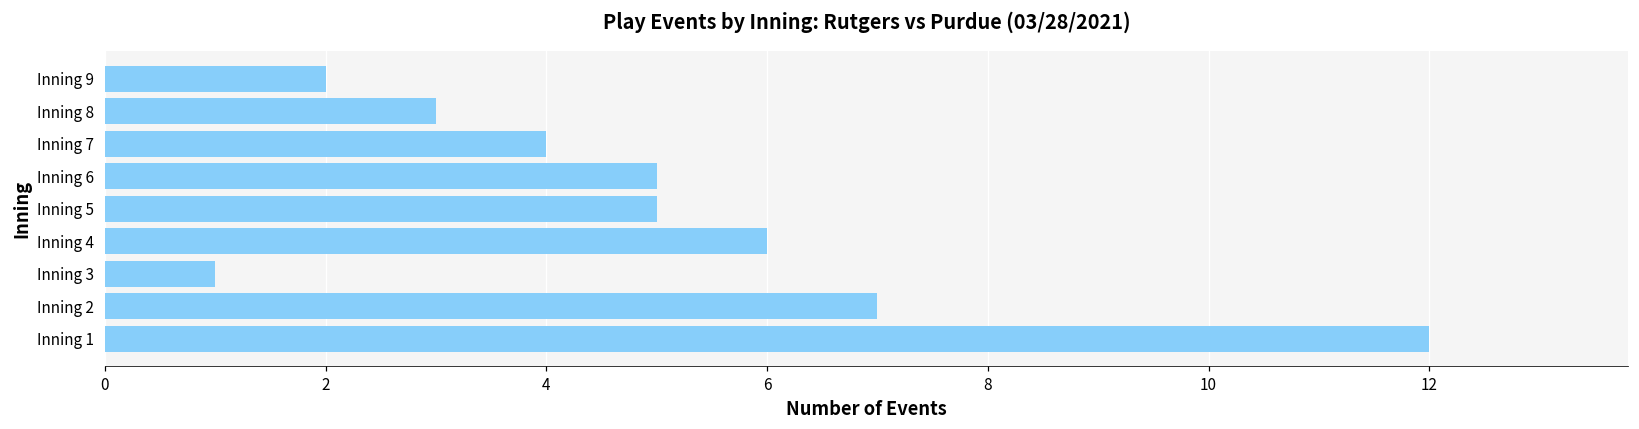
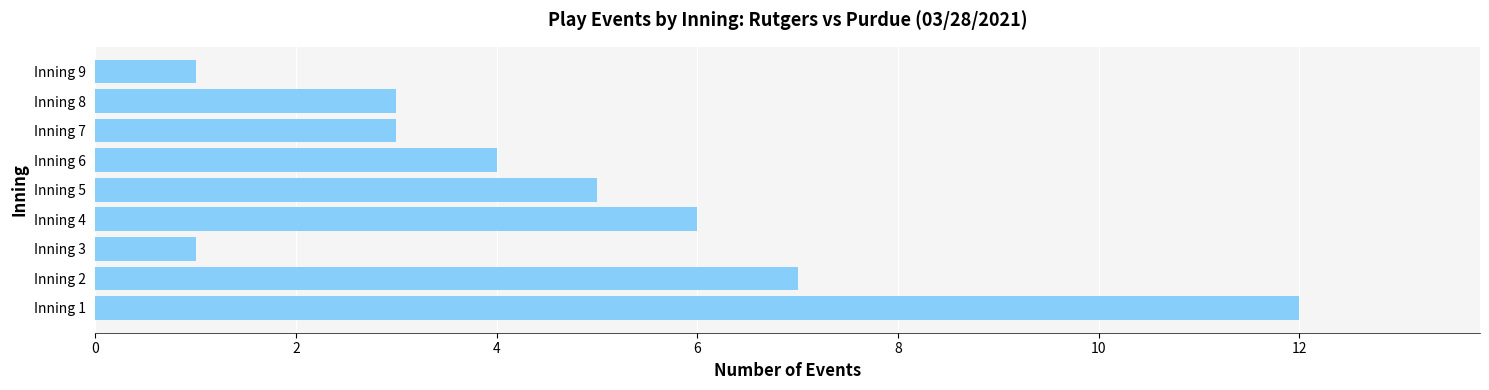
Inning 9: 2 -> 1
Inning 7: 4 -> 3
Inning 6: 5 -> 4
